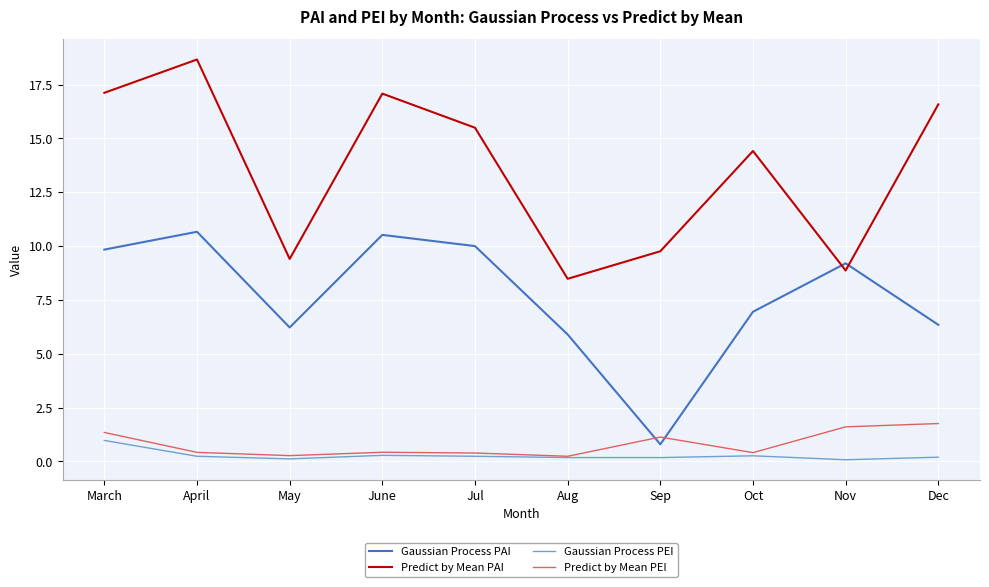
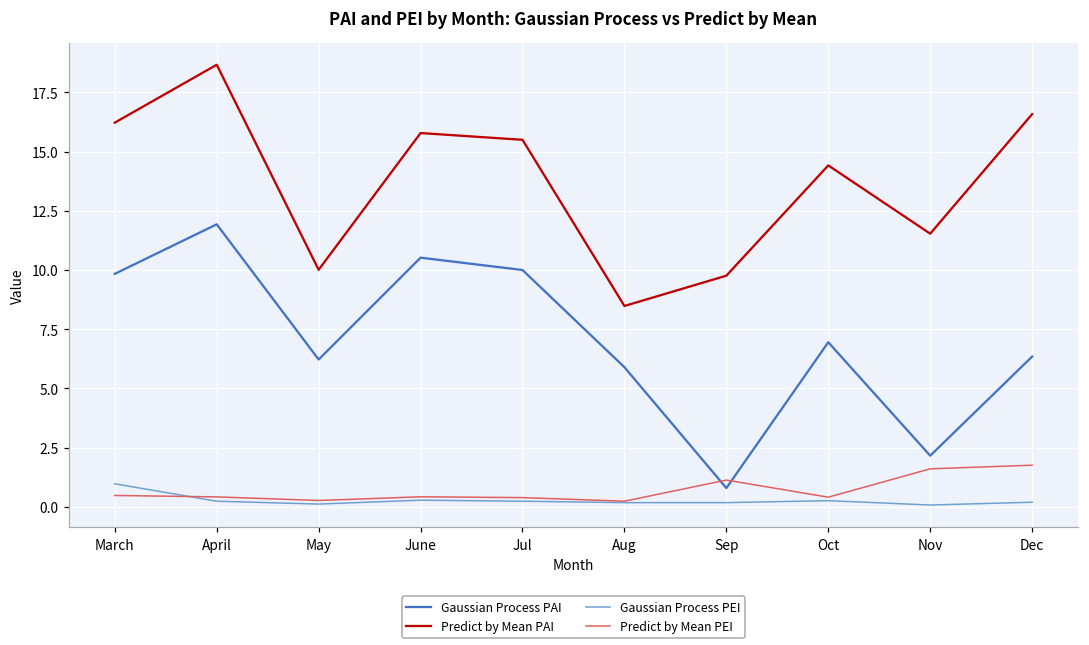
Predict by Mean PAI, March: 17.1 -> 16.2
Predict by Mean PEI, March: 1.3 -> 0.5
Gaussian Process PAI, April: 10.7 -> 11.9
Predict by Mean PAI, May: 9.4 -> 10.0
Predict by Mean PAI, June: 17.1 -> 15.8
Gaussian Process PAI, Nov: 9.2 -> 2.2
Predict by Mean PAI, Nov: 8.9 -> 11.5
